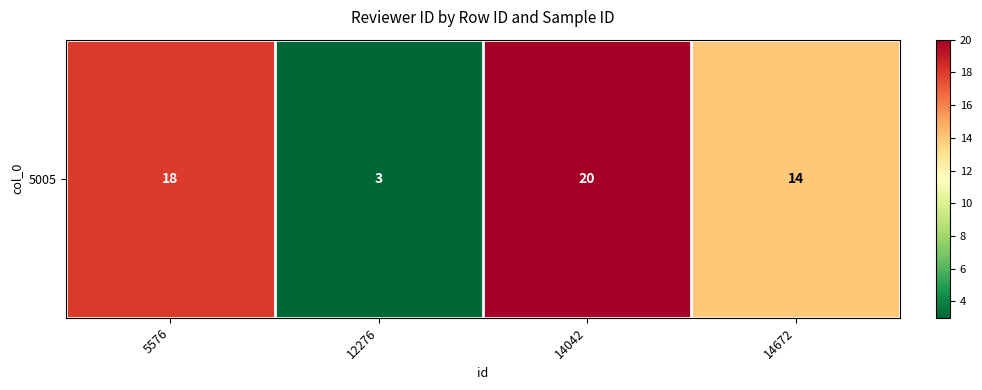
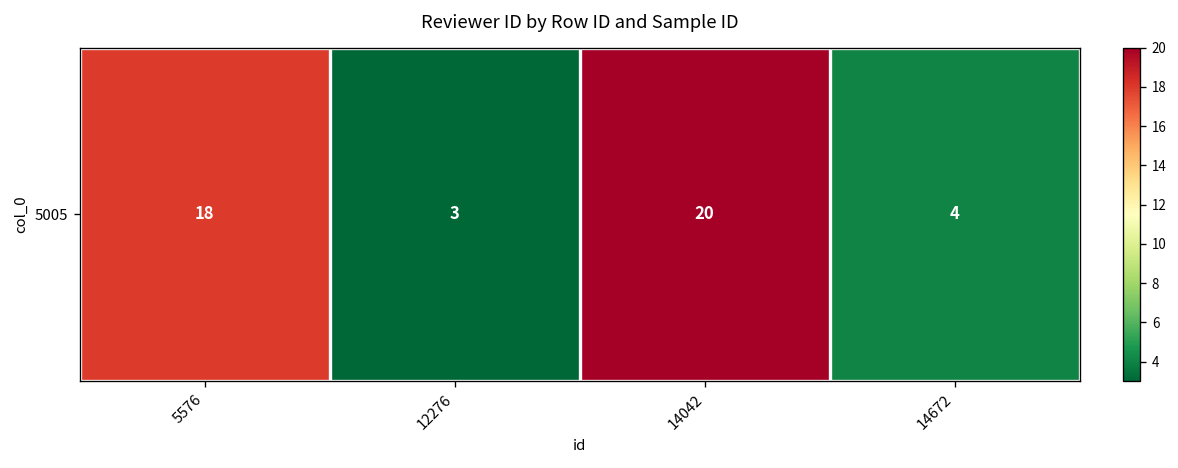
5005, 14672: 14 -> 4
